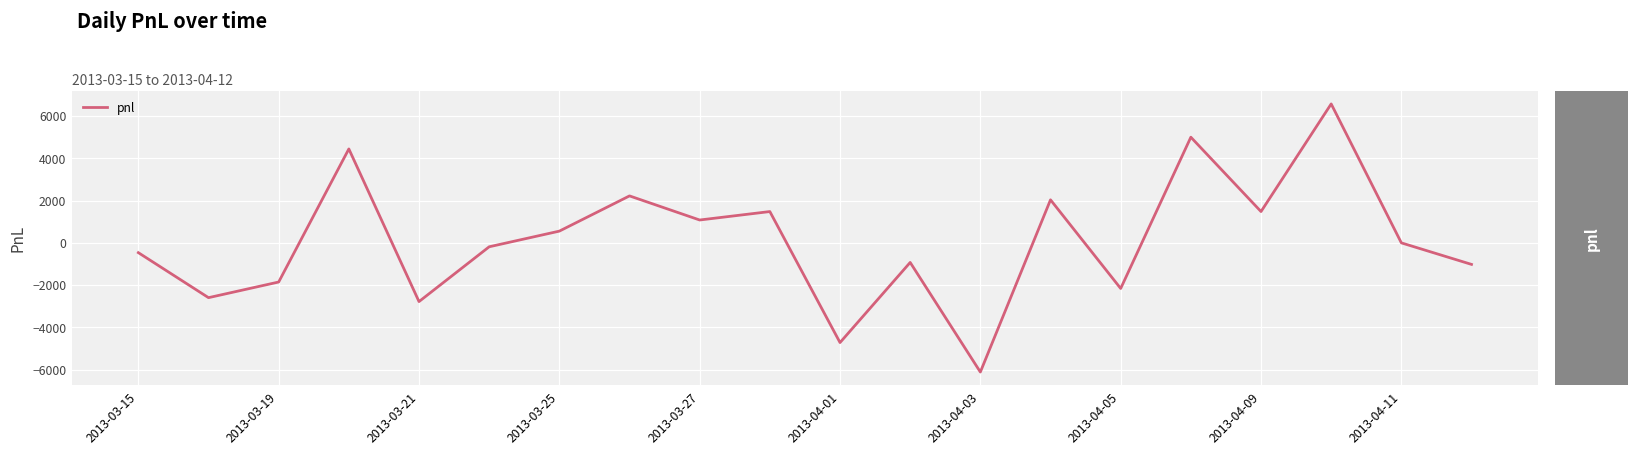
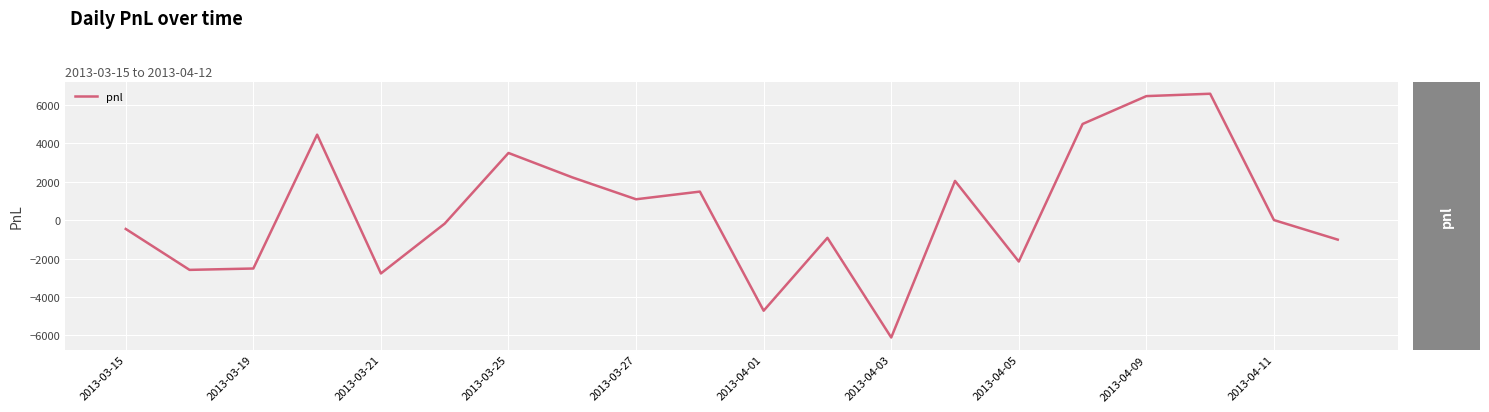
2013-03-19: -1900 -> -2500
2013-03-25: 600 -> 3500
2013-04-09: 1500 -> 6400
